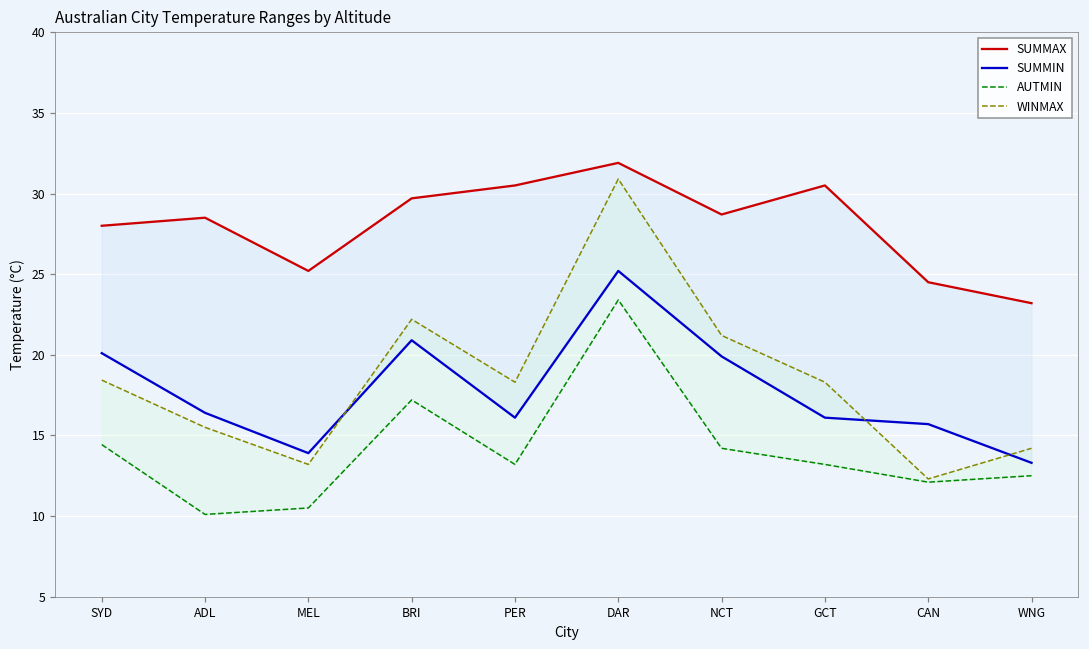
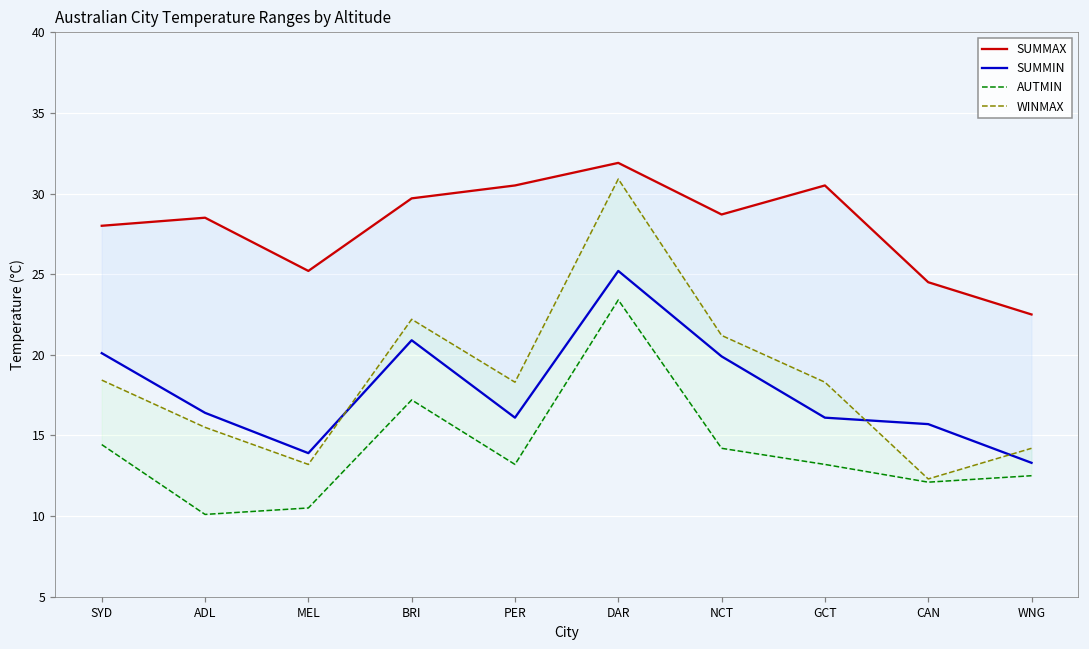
SUMMAX, WNG: 23.2 -> 22.5
